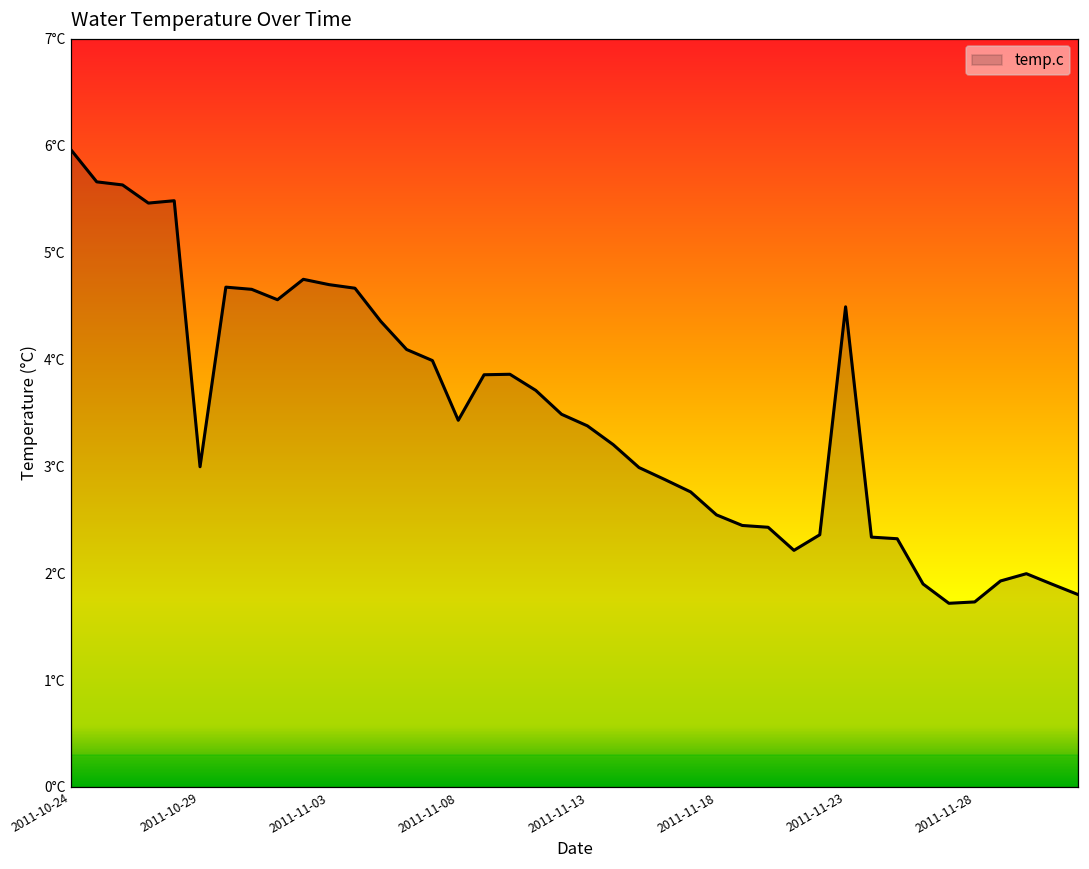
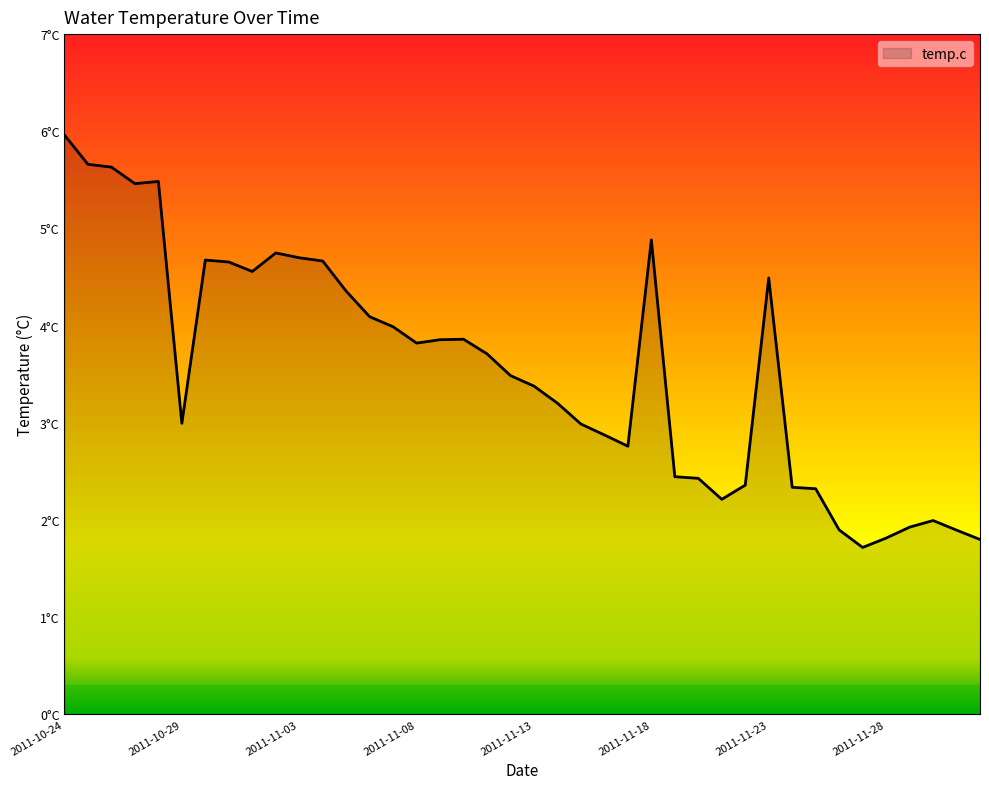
2011-11-08: 3.4°C -> 3.8°C
2011-11-18: 2.5°C -> 4.9°C
2011-11-28: 1.7°C -> 1.8°C
